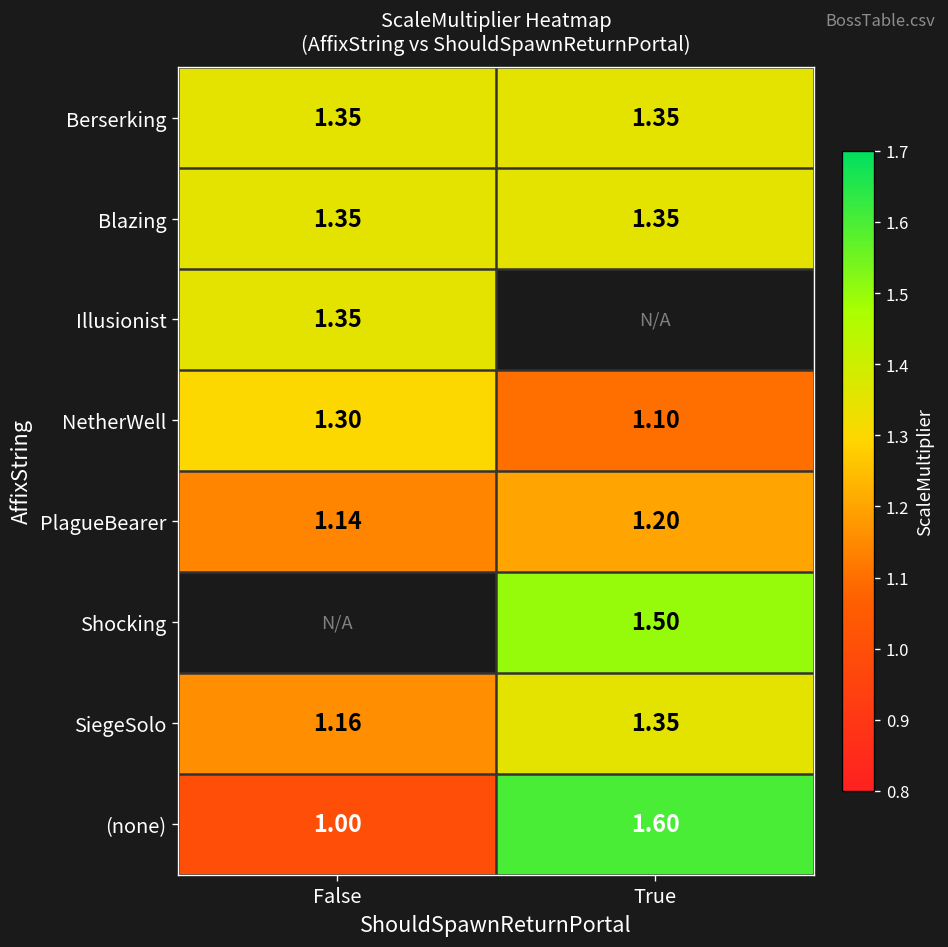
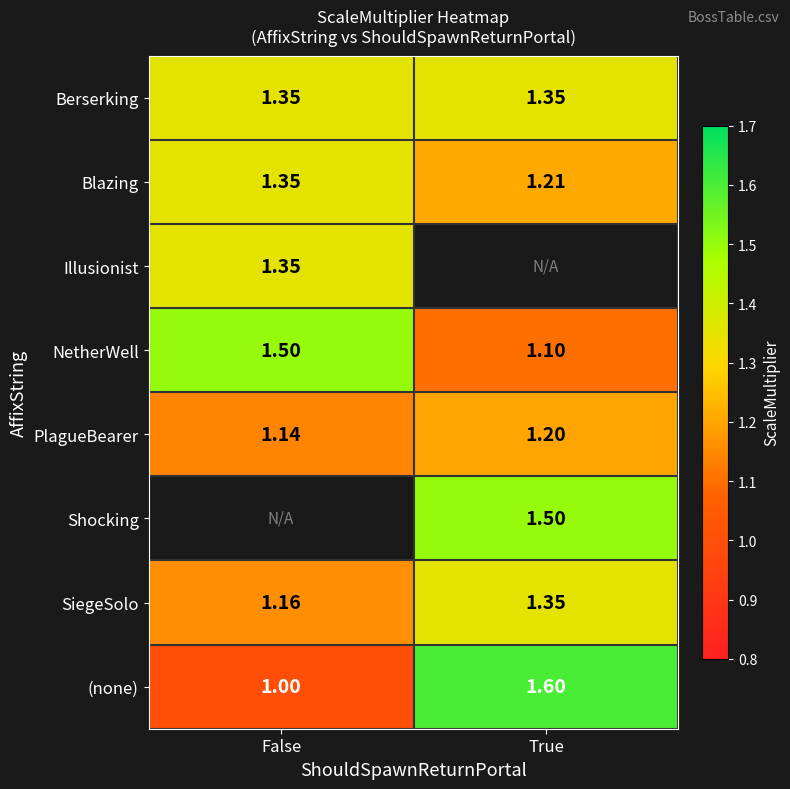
Blazing, True: 1.35 -> 1.21
NetherWell, False: 1.30 -> 1.50
